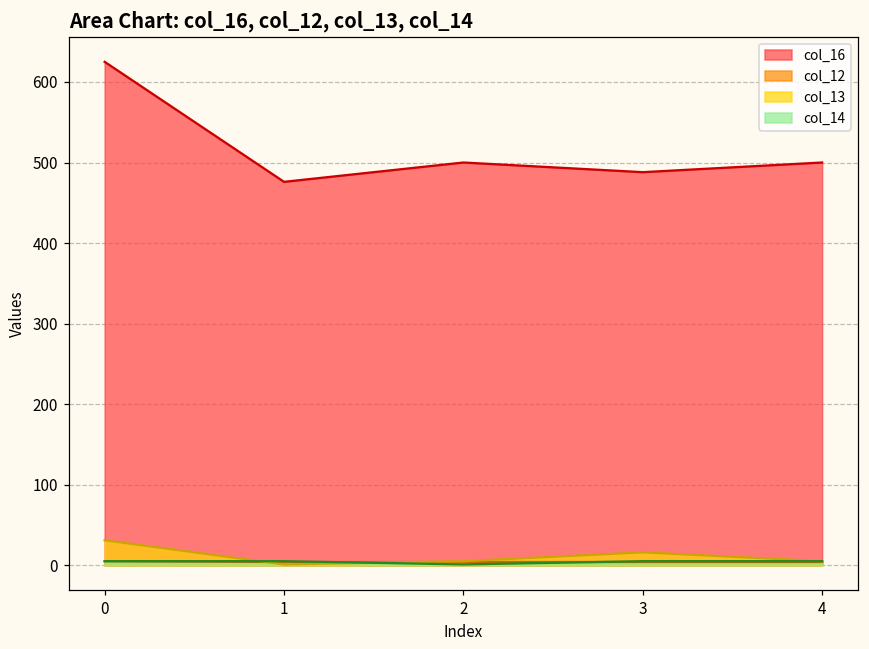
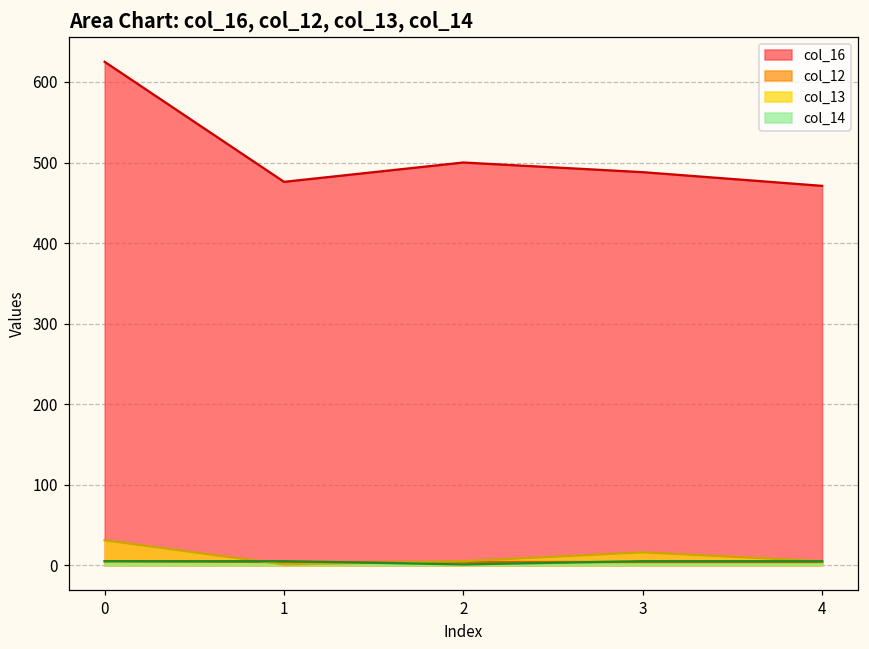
col_16, 4: 500 -> 470
